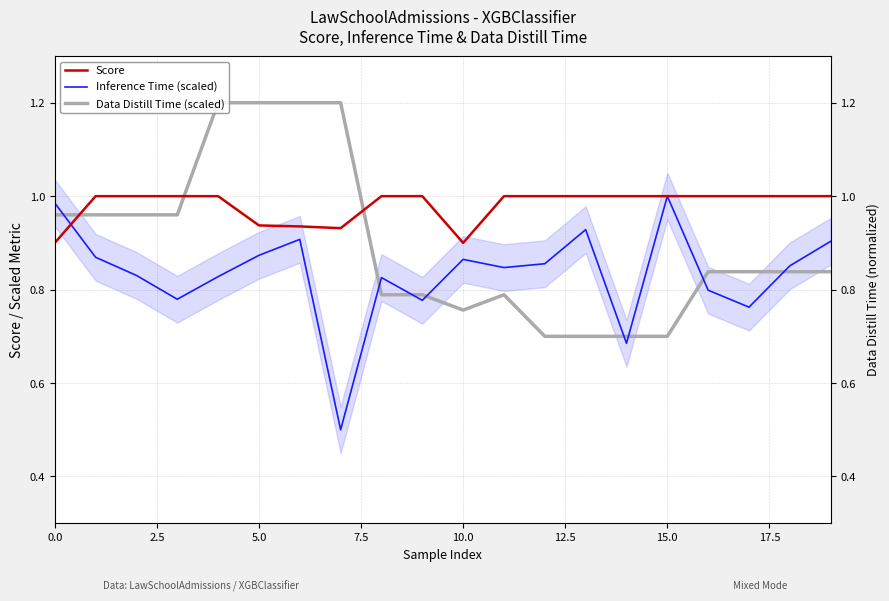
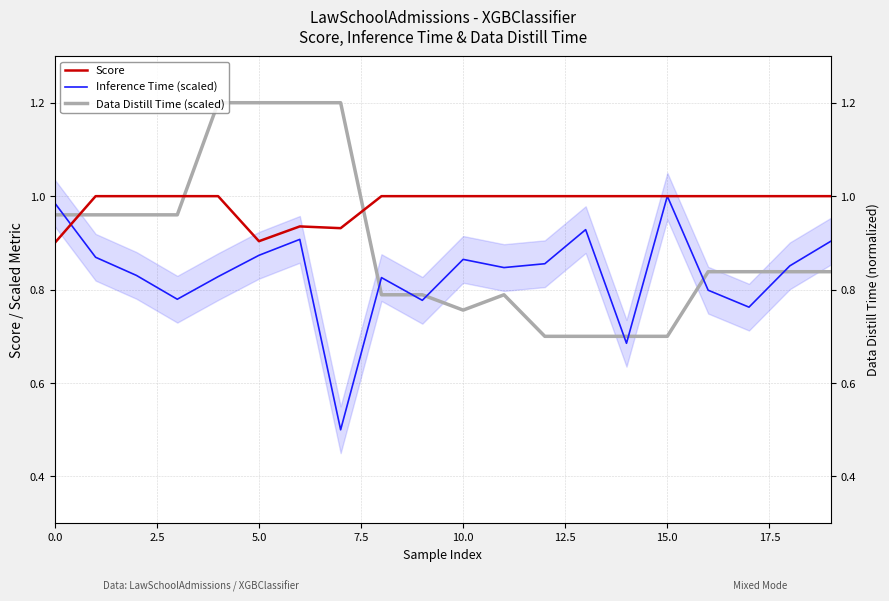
Score, 5.0: 0.94 -> 0.90
Score, 10.0: 0.9 -> 1.0
